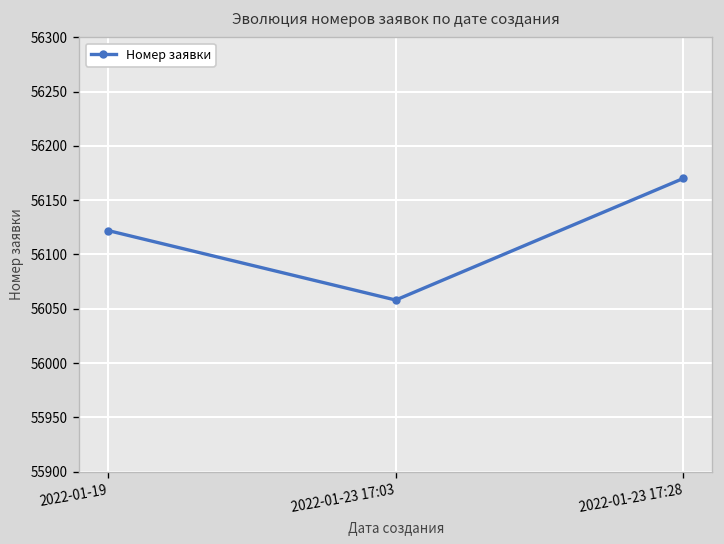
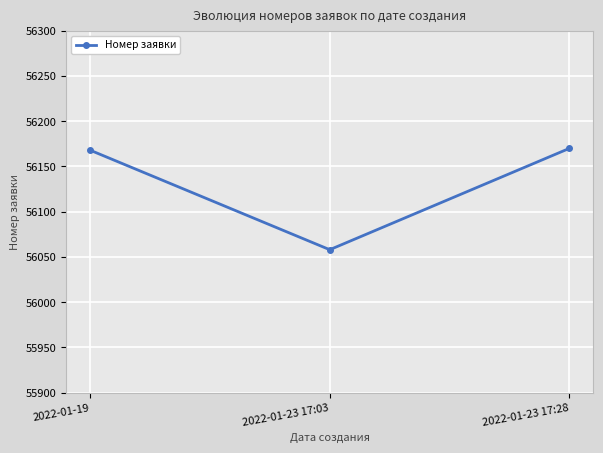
2022-01-19: 56120 -> 56170
